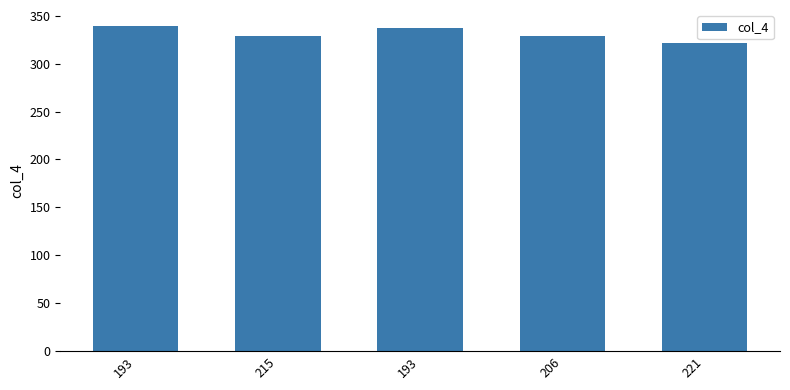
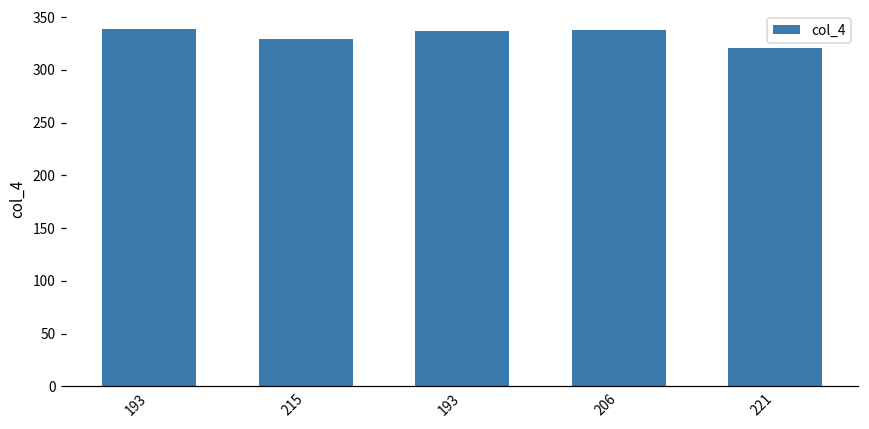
206: 330 -> 340
